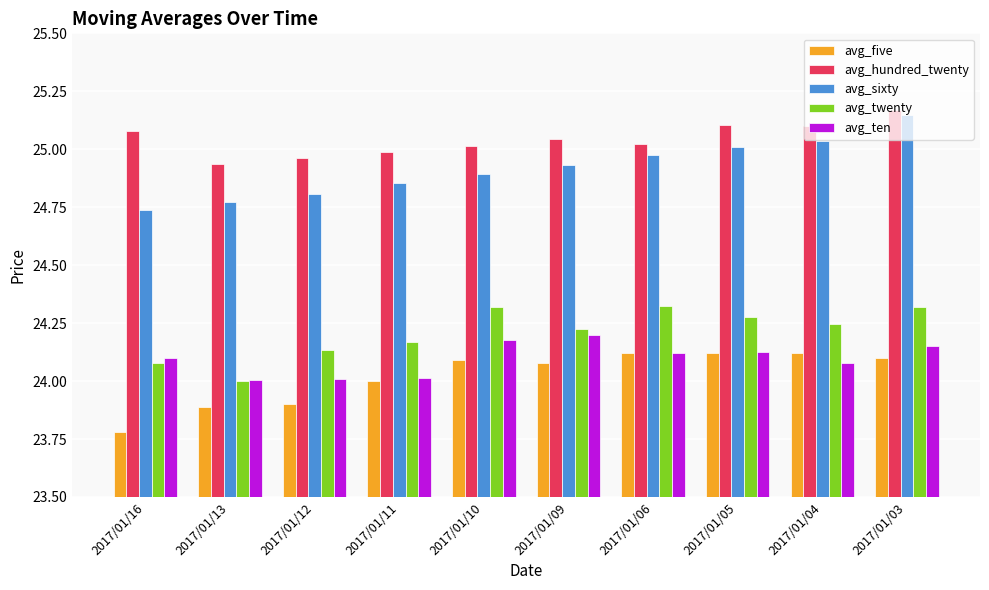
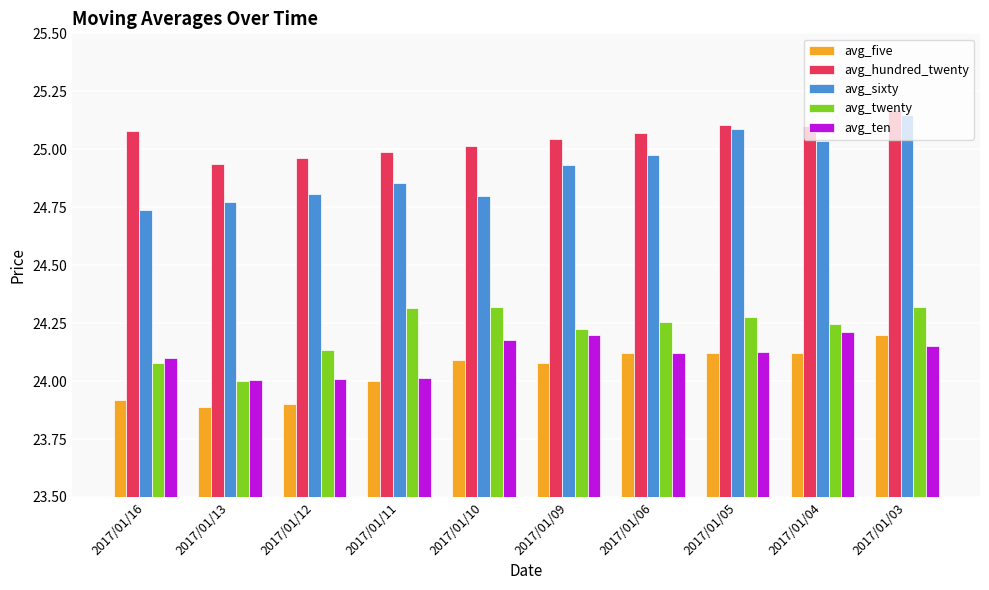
avg_five, 2017/01/16: 23.78 -> 23.92
avg_twenty, 2017/01/11: 24.17 -> 24.31
avg_sixty, 2017/01/10: 24.89 -> 24.80
avg_hundred_twenty, 2017/01/06: 25.02 -> 25.07
avg_twenty, 2017/01/06: 24.32 -> 24.26
avg_sixty, 2017/01/05: 25.01 -> 25.09
avg_ten, 2017/01/04: 24.08 -> 24.21
avg_five, 2017/01/03: 24.1 -> 24.2
